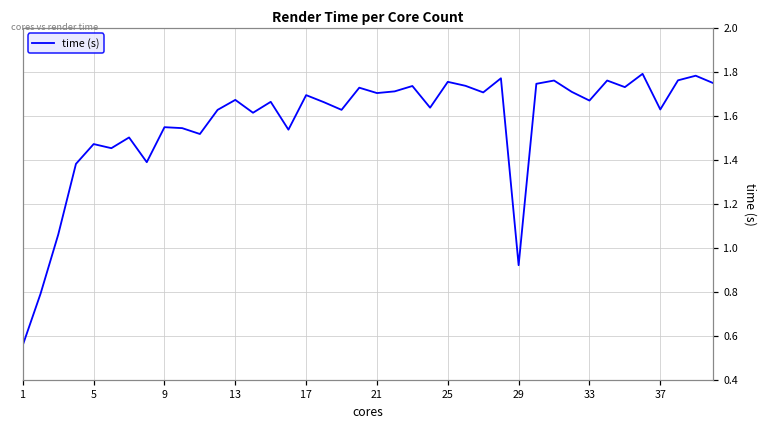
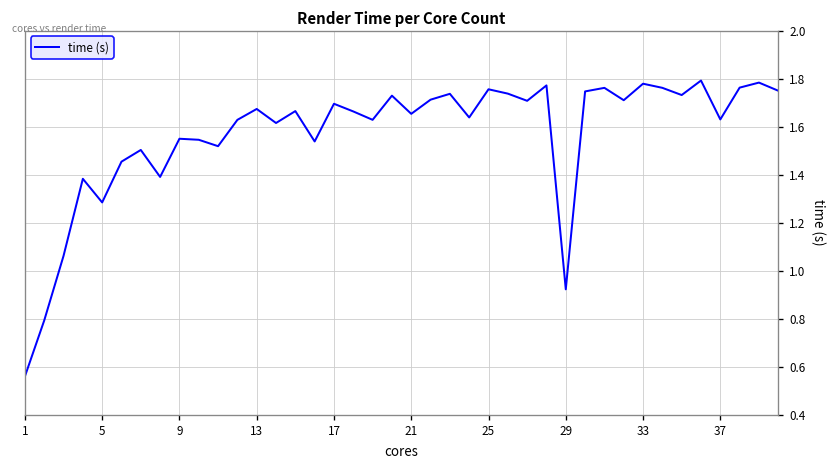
5: 1.47 -> 1.28
21: 1.70 -> 1.65
33: 1.67 -> 1.78
